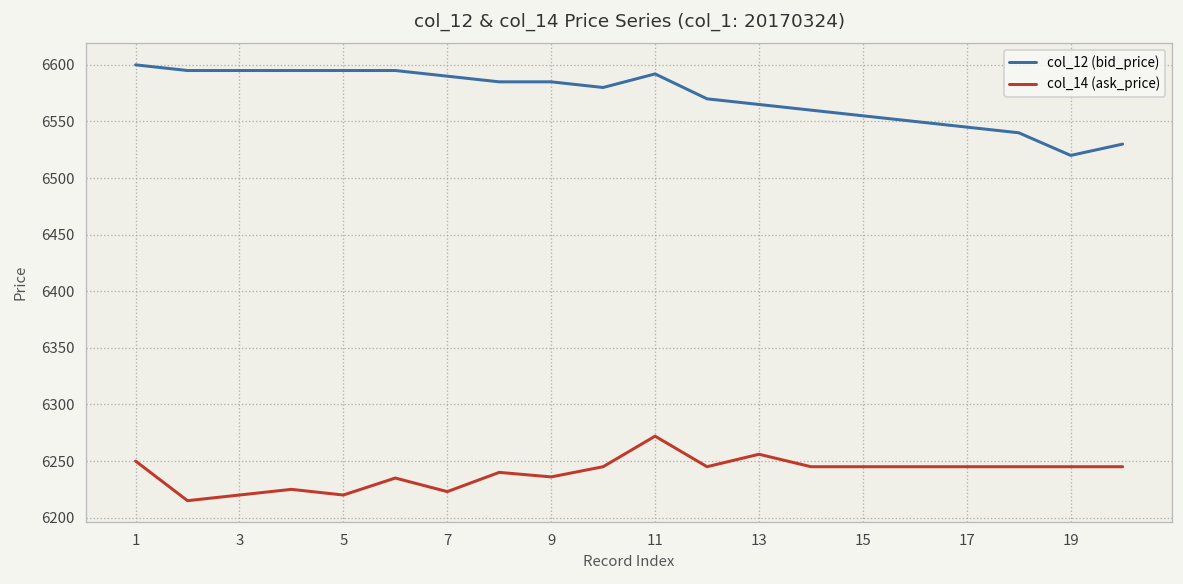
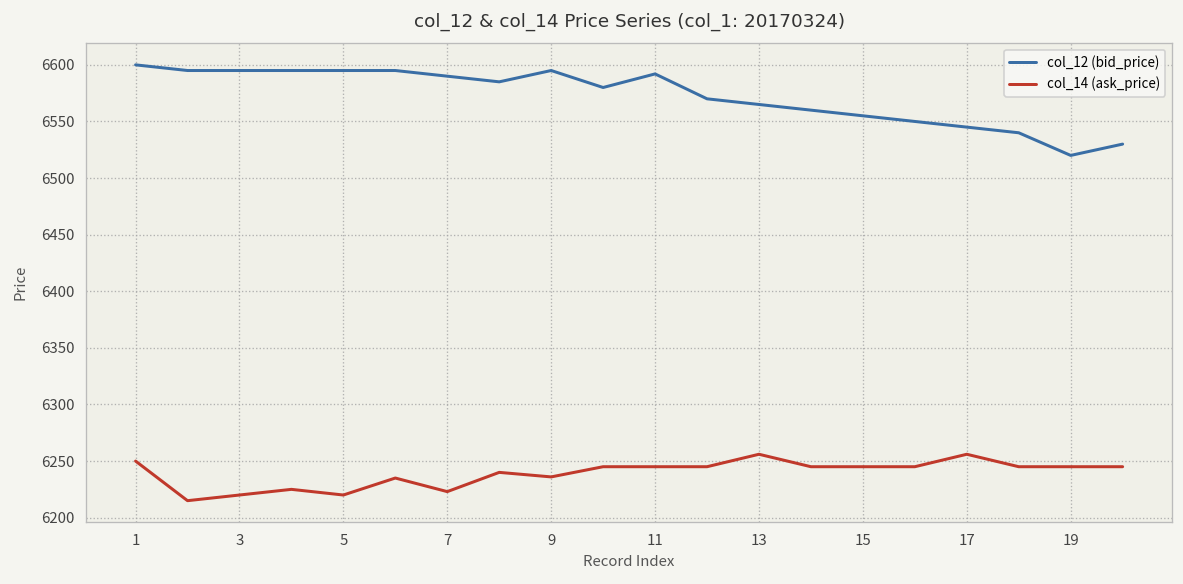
col_12 (bid_price), 9: 6590 -> 6600
col_14 (ask_price), 11: 6270 -> 6250
col_14 (ask_price), 17: 6250 -> 6260
